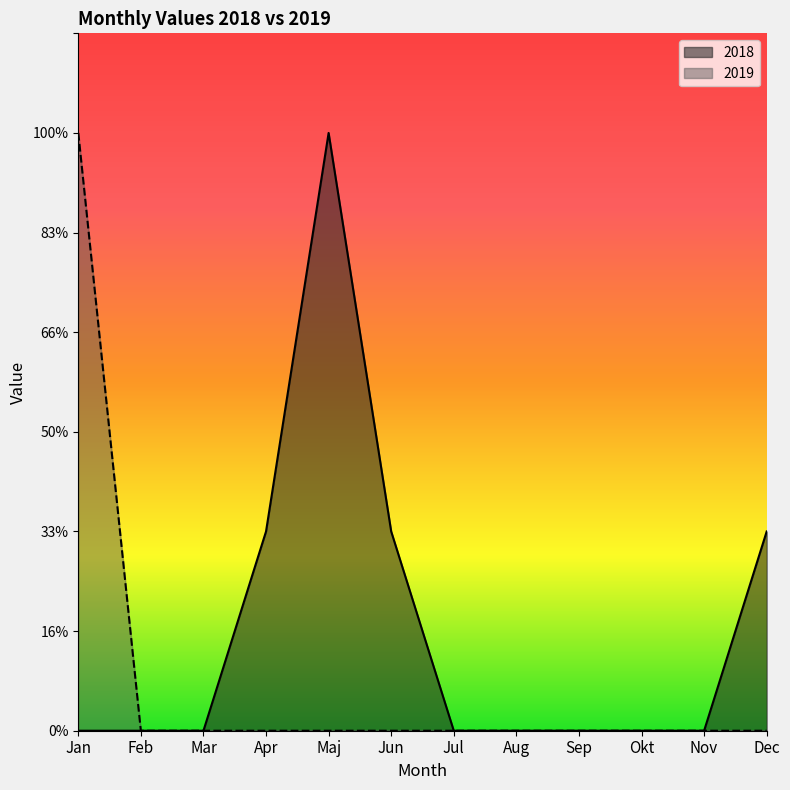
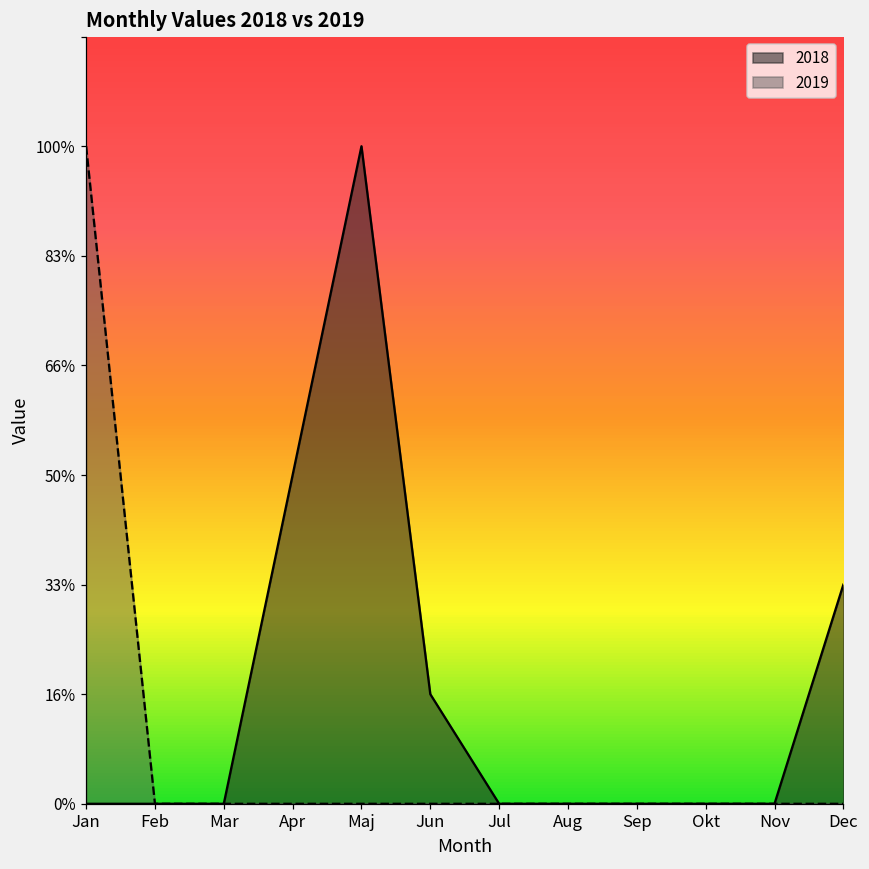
2018, Apr: 33% -> 50%
2018, Jun: 33% -> 17%
